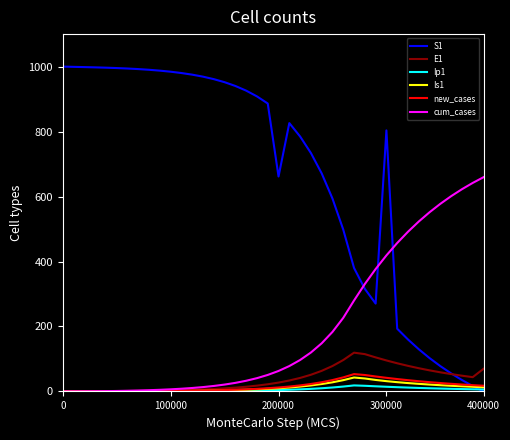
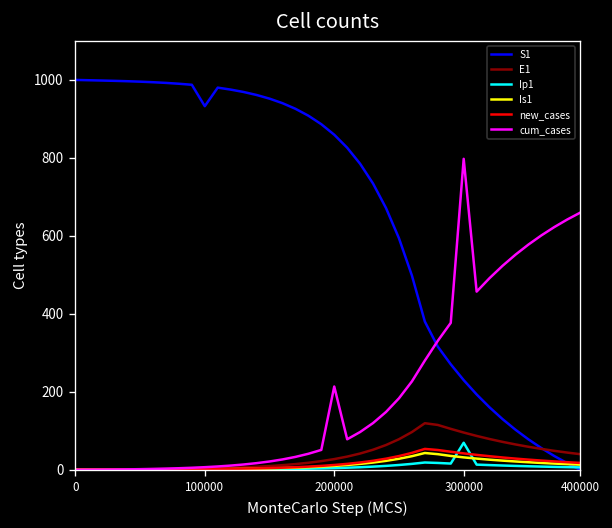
S1, 100000: 980 -> 930
S1, 200000: 660 -> 860
cum_cases, 200000: 60 -> 210
S1, 300000: 800 -> 230
Ip1, 300000: 10 -> 70
cum_cases, 300000: 420 -> 800
E1, 400000: 70 -> 40
